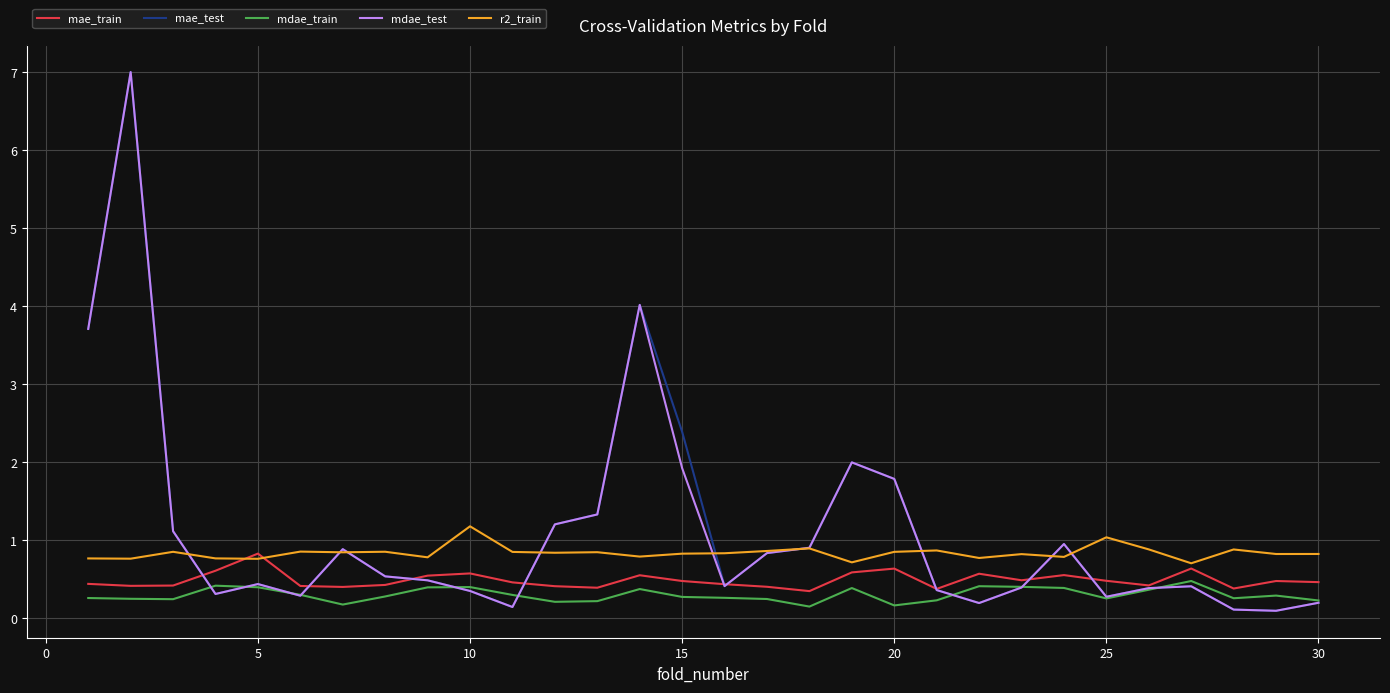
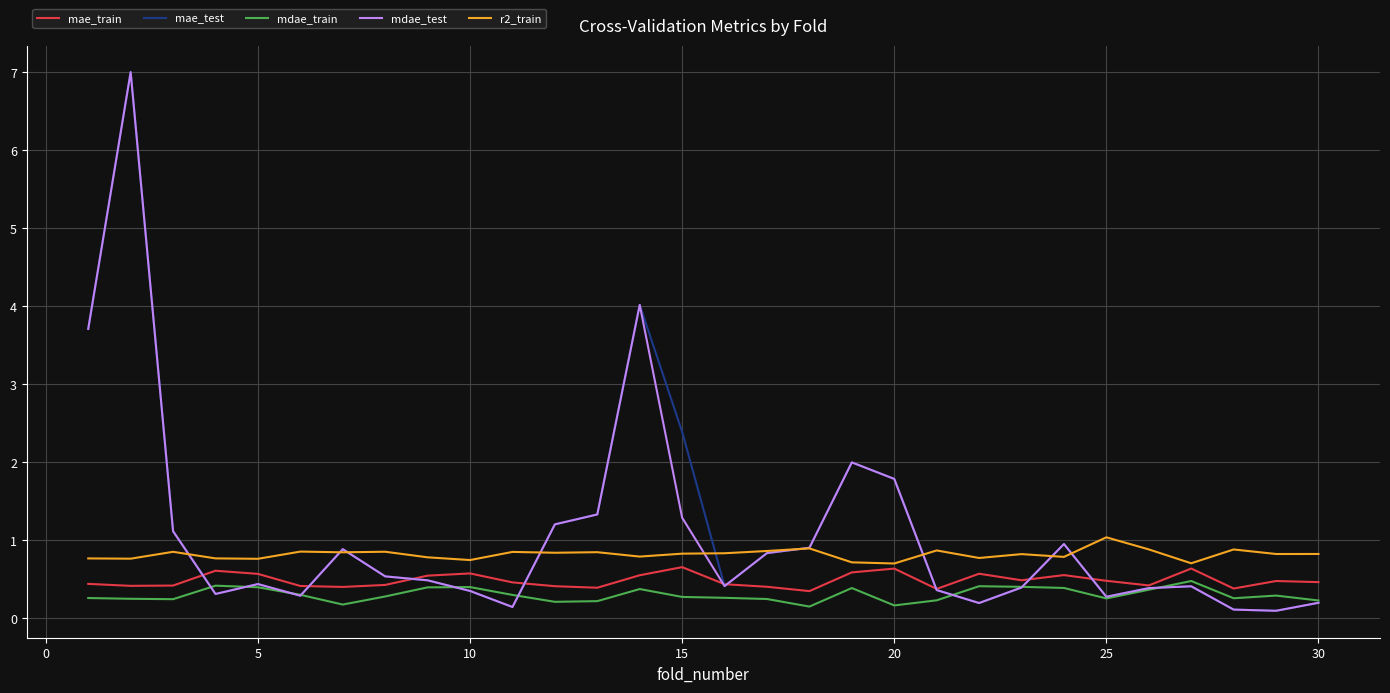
mae_train, 5: 0.8 -> 0.6
r2_train, 10: 1.2 -> 0.7
mae_train, 15: 0.5 -> 0.7
mdae_test, 15: 1.9 -> 1.3
r2_train, 20: 0.8 -> 0.7
